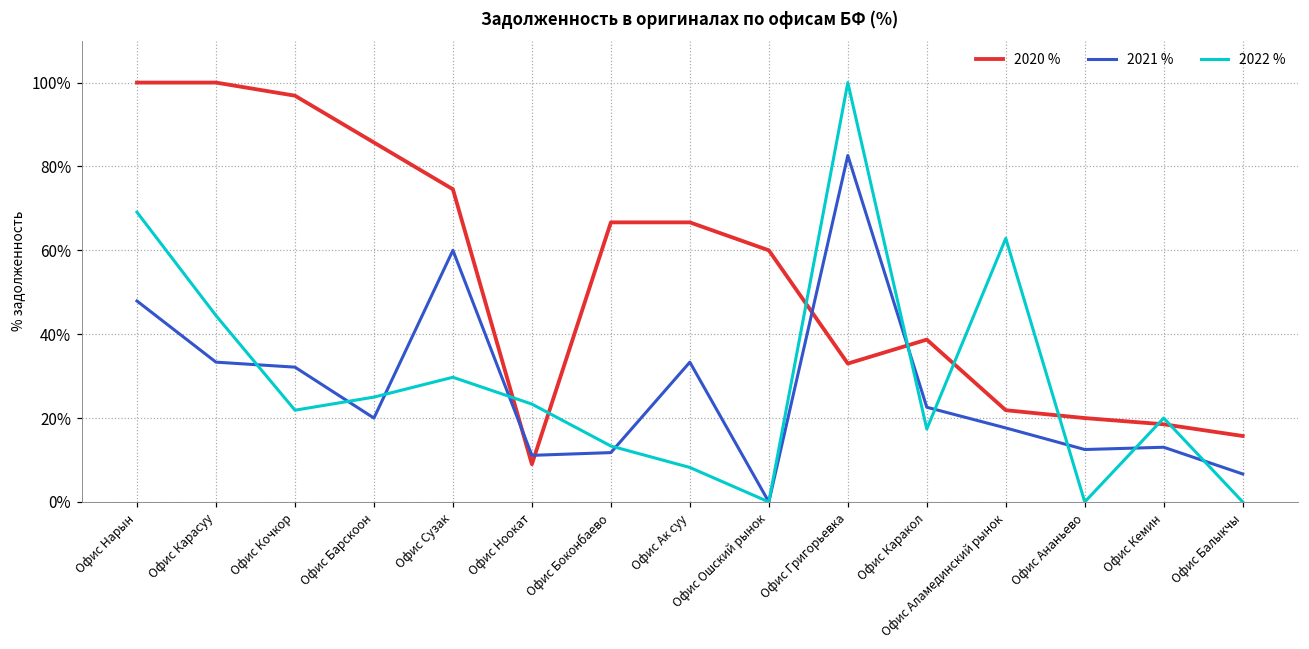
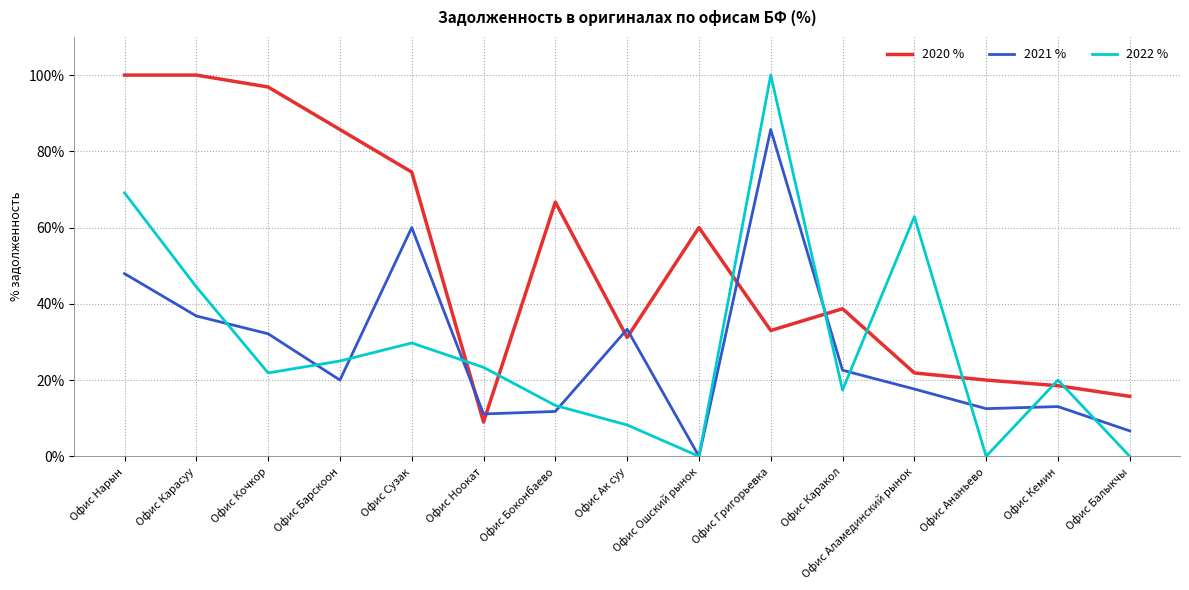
2021 %, Офис Карасуу: 33% -> 37%
2020 %, Офис Ак суу: 67% -> 31%
2021 %, Офис Григорьевка: 83% -> 86%
